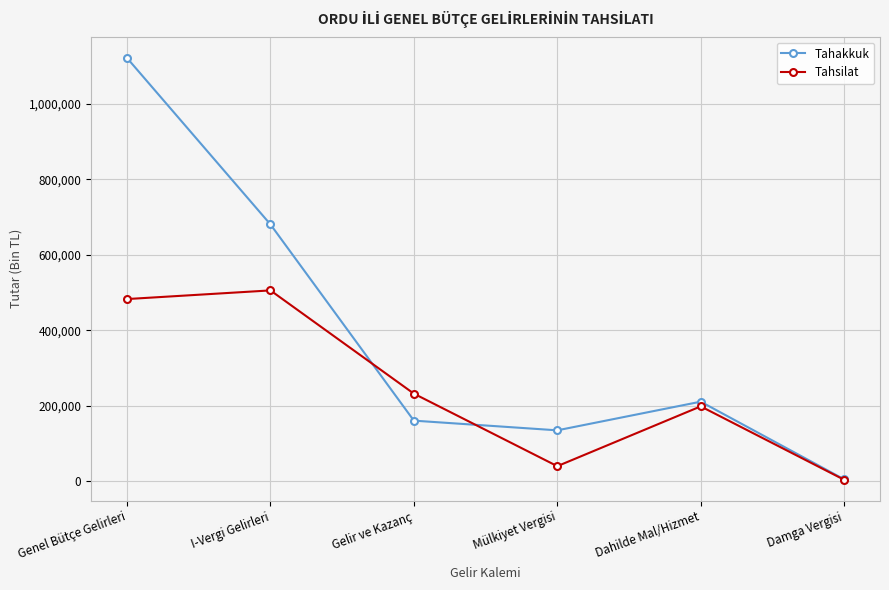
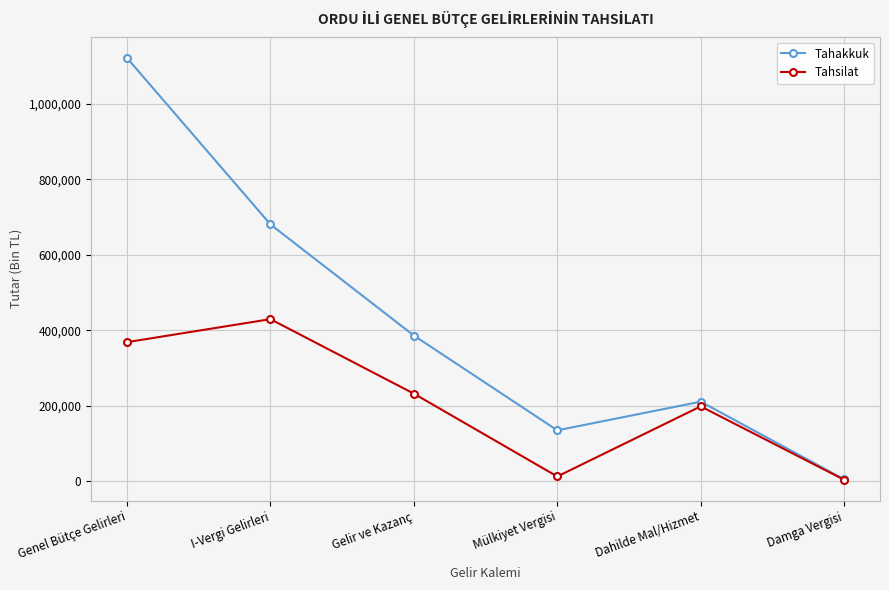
Tahsilat, Genel Bütçe Gelirleri: 480,000 -> 370,000
Tahsilat, I-Vergi Gelirleri: 510,000 -> 430,000
Tahakkuk, Gelir ve Kazanç: 160,000 -> 390,000
Tahsilat, Mülkiyet Vergisi: 40,000 -> 10,000
